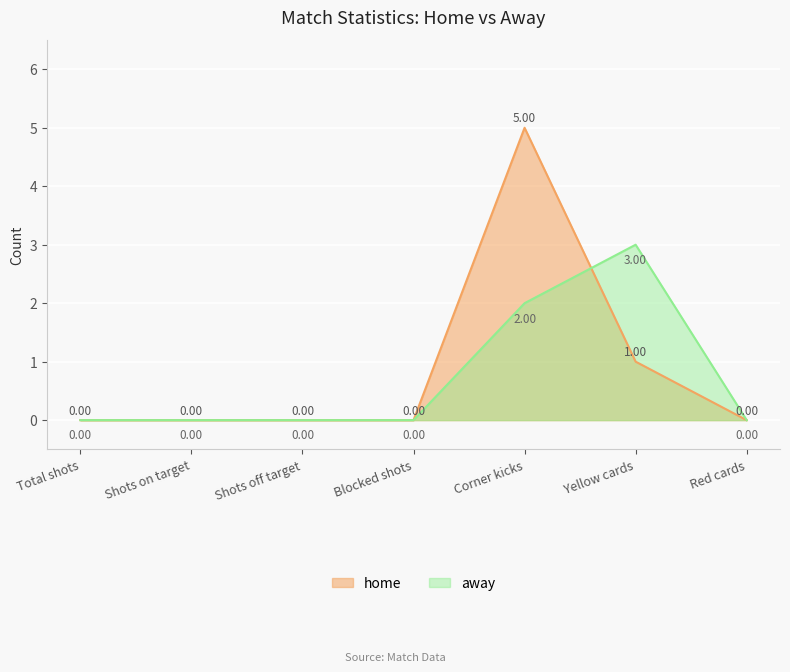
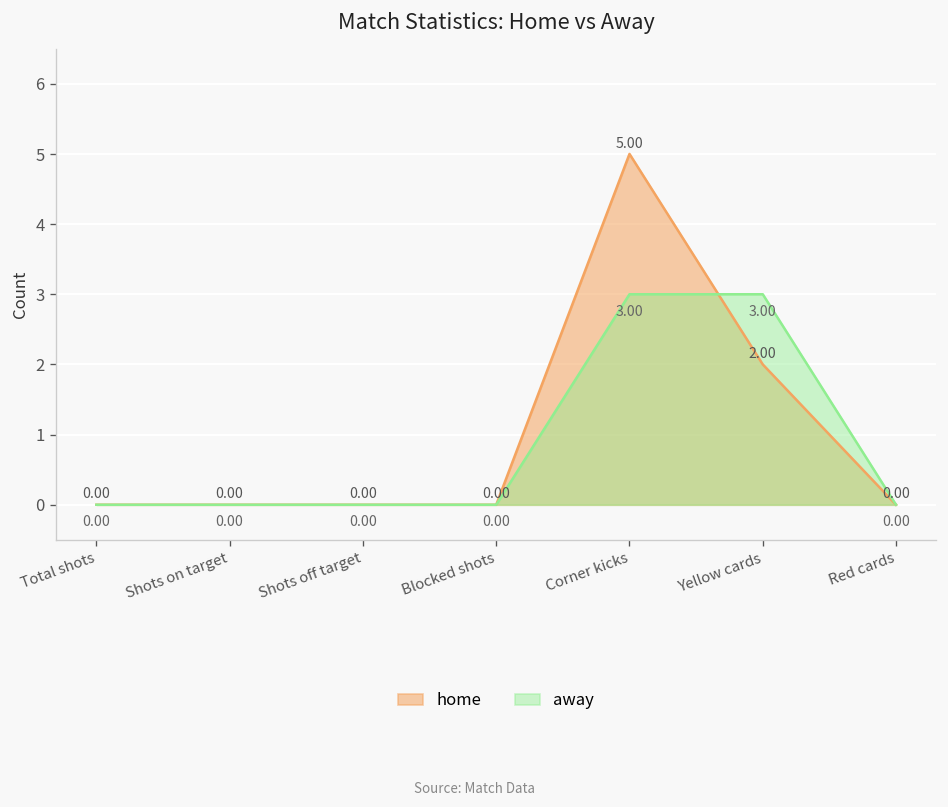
away, Corner kicks: 2.00 -> 3.00
home, Yellow cards: 1.00 -> 2.00
